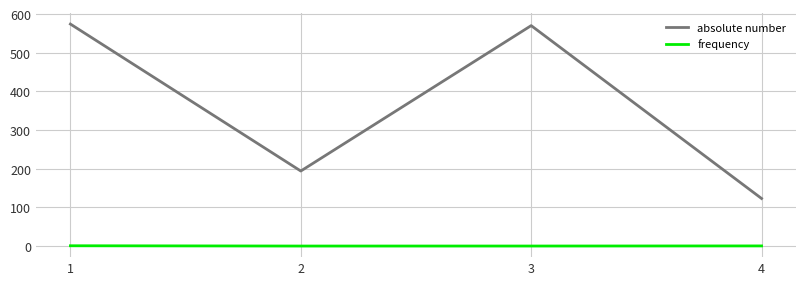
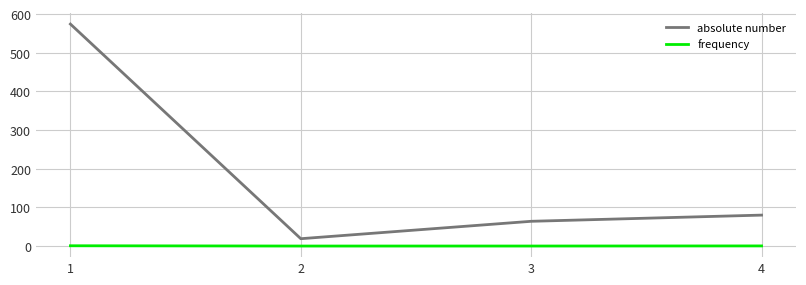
absolute number, 2: 190 -> 20
absolute number, 3: 570 -> 60
absolute number, 4: 120 -> 80
